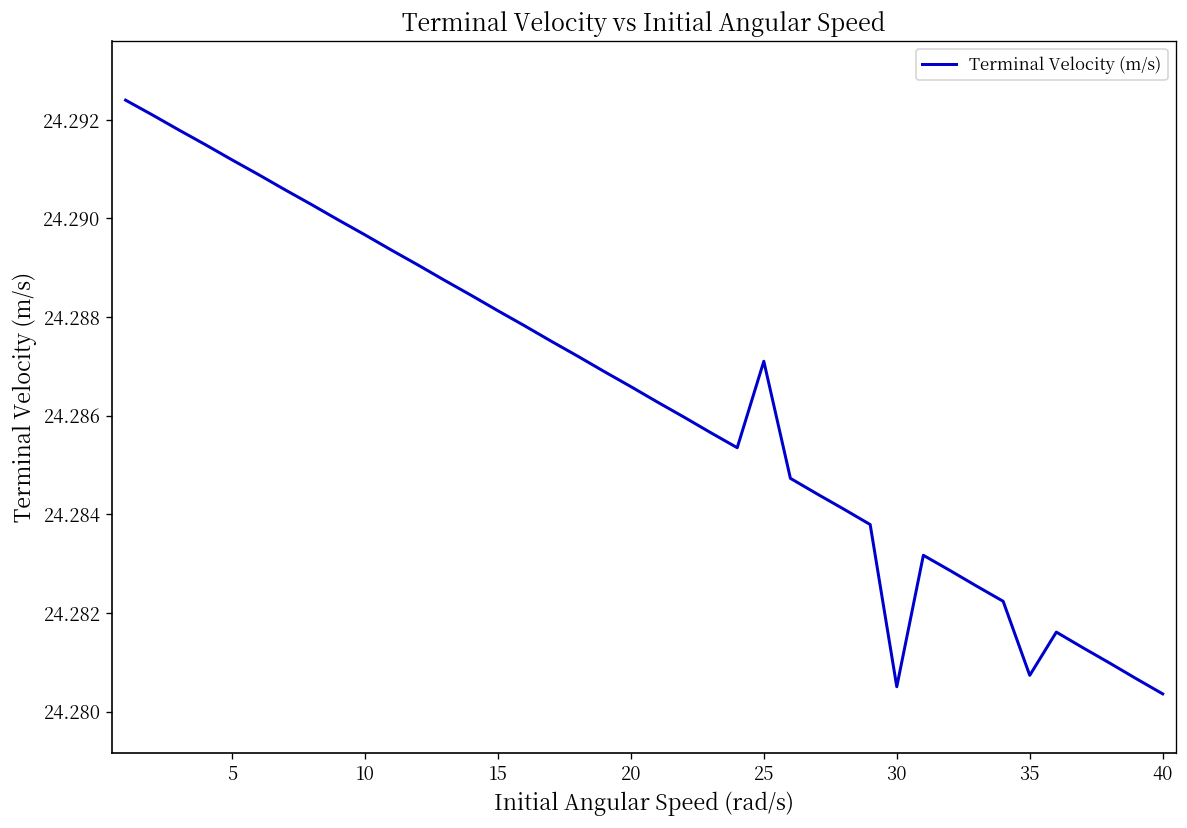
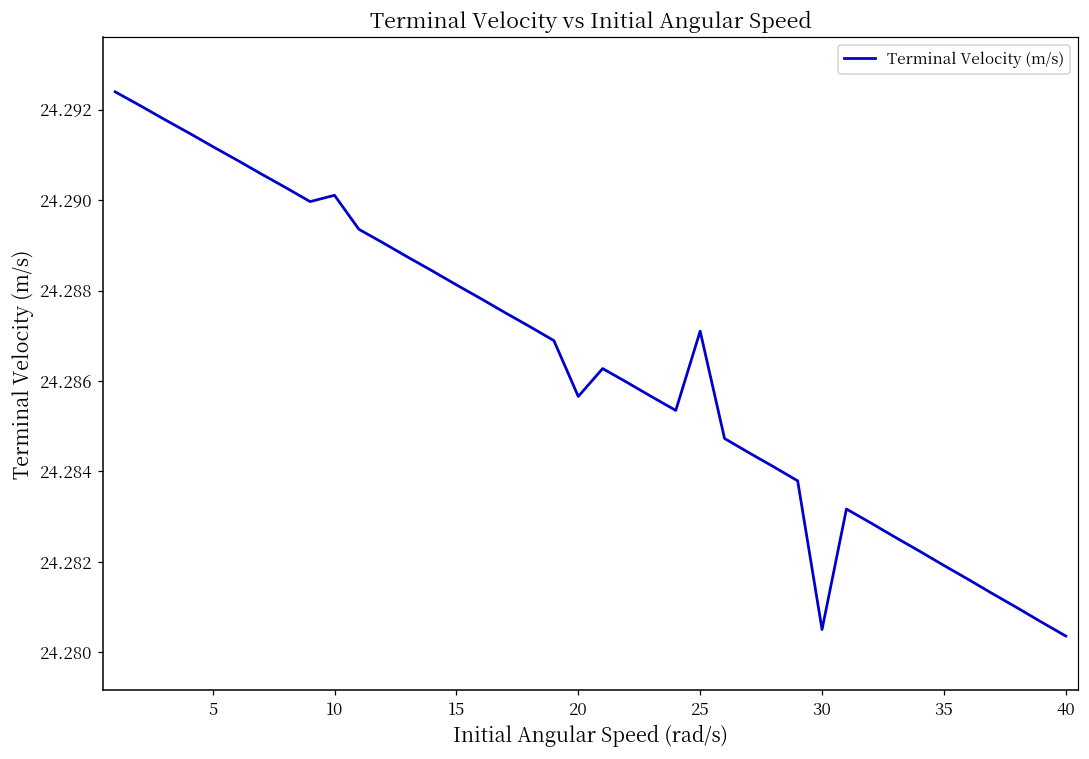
10: 24.2897 -> 24.2901
20: 24.2866 -> 24.2857
35: 24.2807 -> 24.2819
